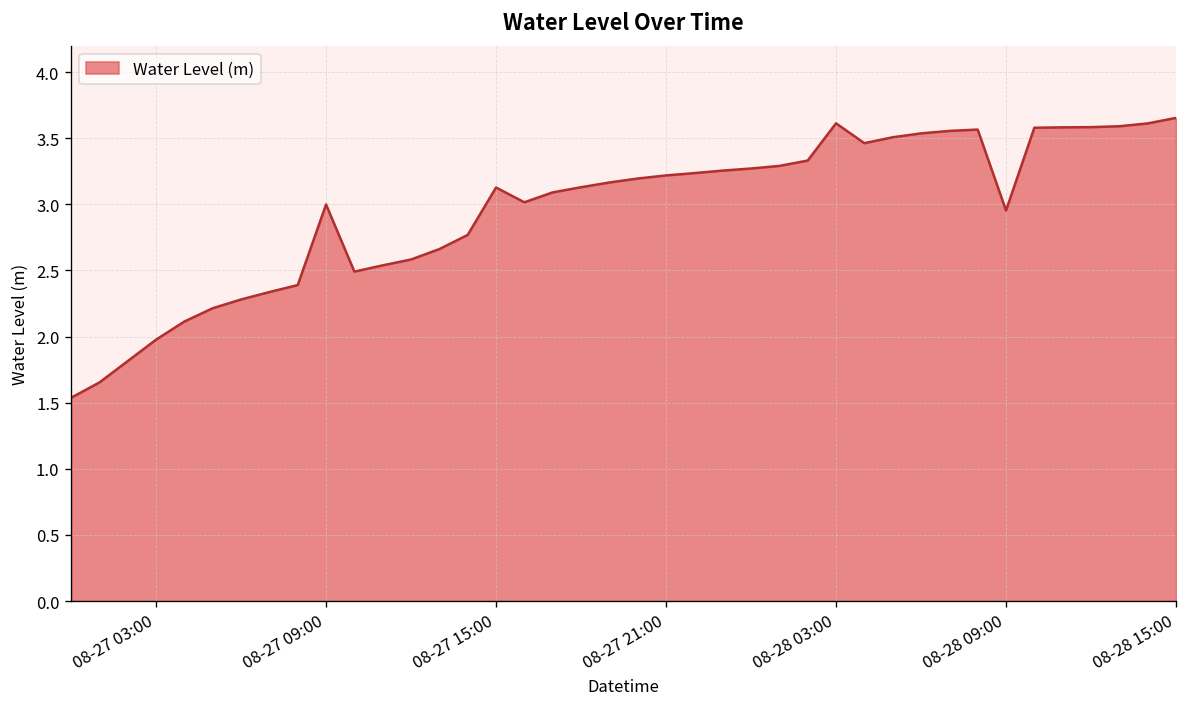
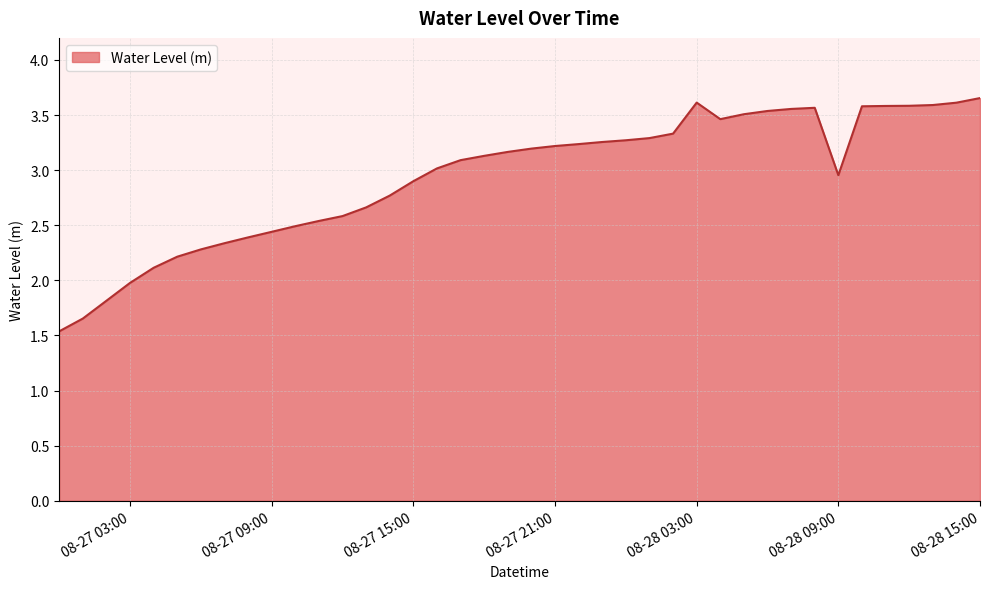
08-27 09:00: 3.00 -> 2.44
08-27 15:00: 3.13 -> 2.90
